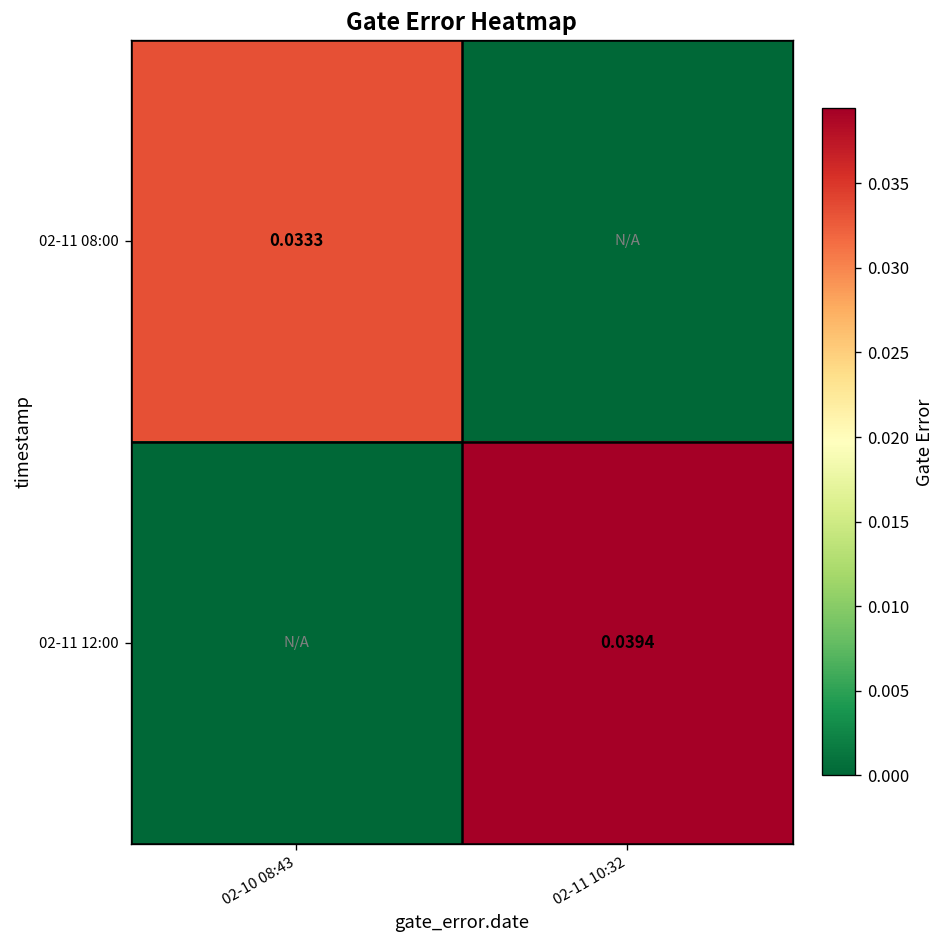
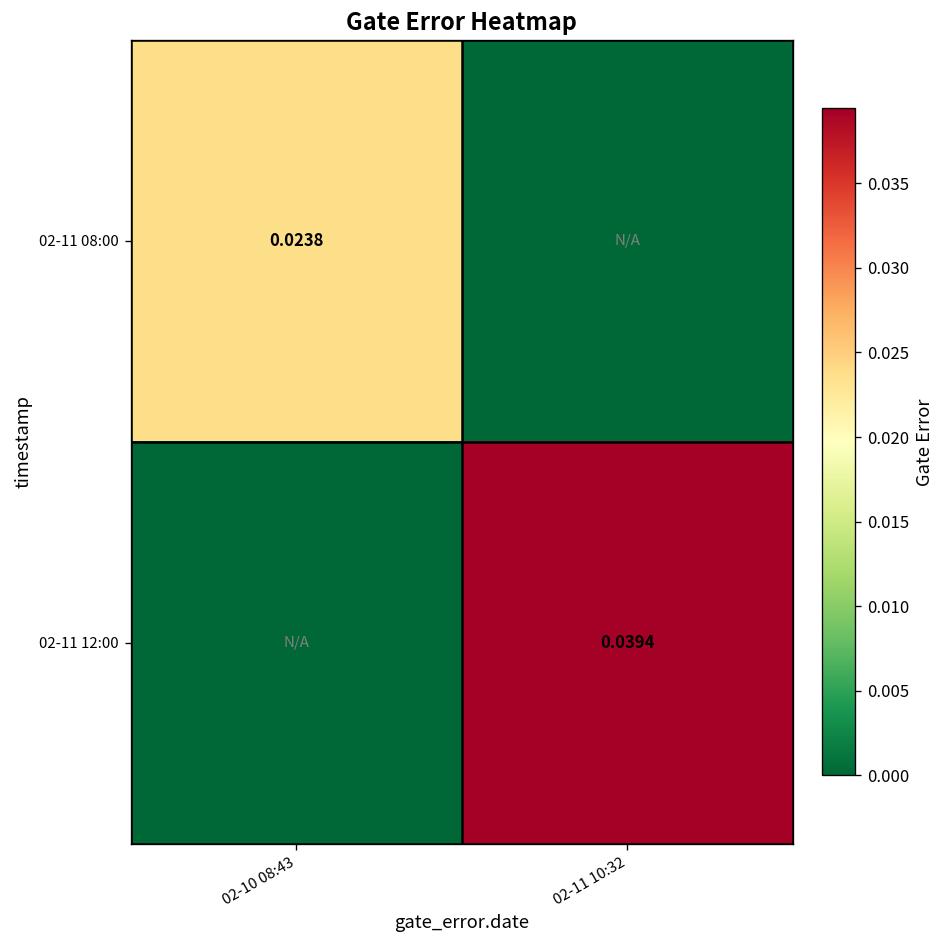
02-11 08:00, 02-10 08:43: 0.0333 -> 0.0238
